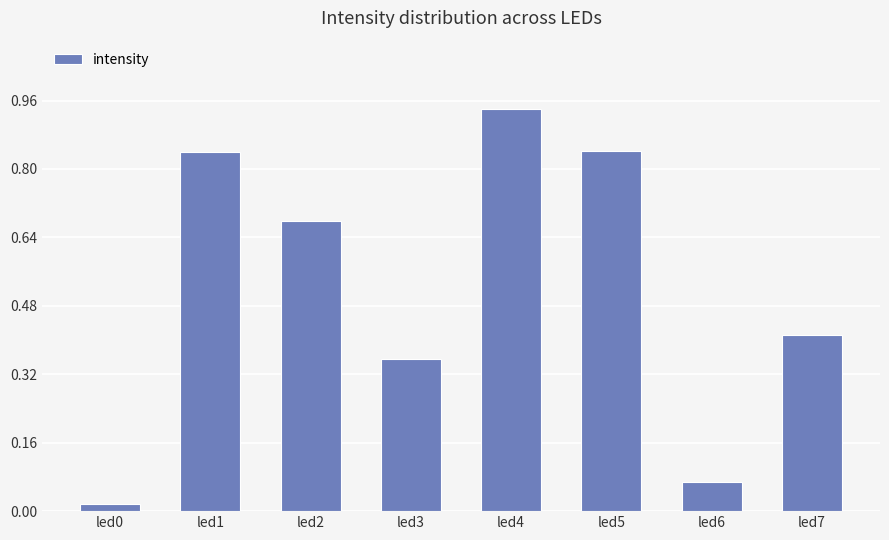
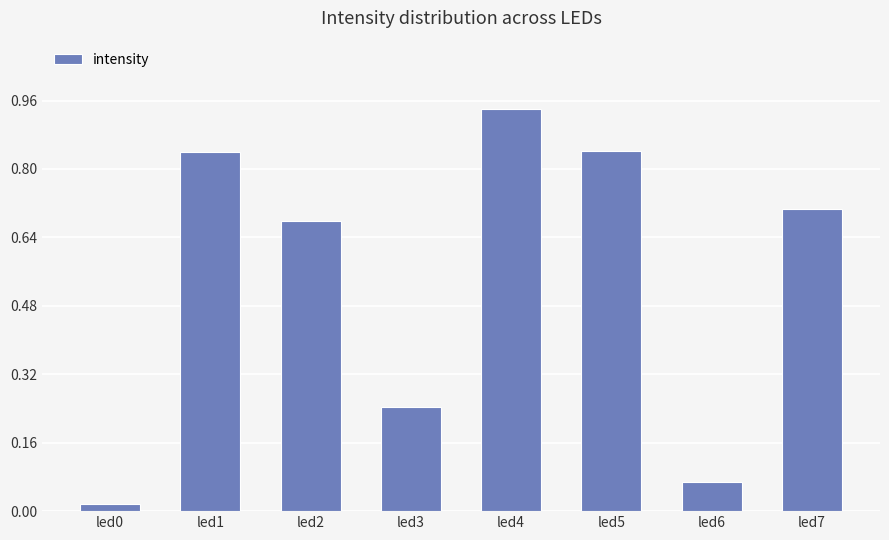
led3: 0.36 -> 0.24
led7: 0.41 -> 0.71
